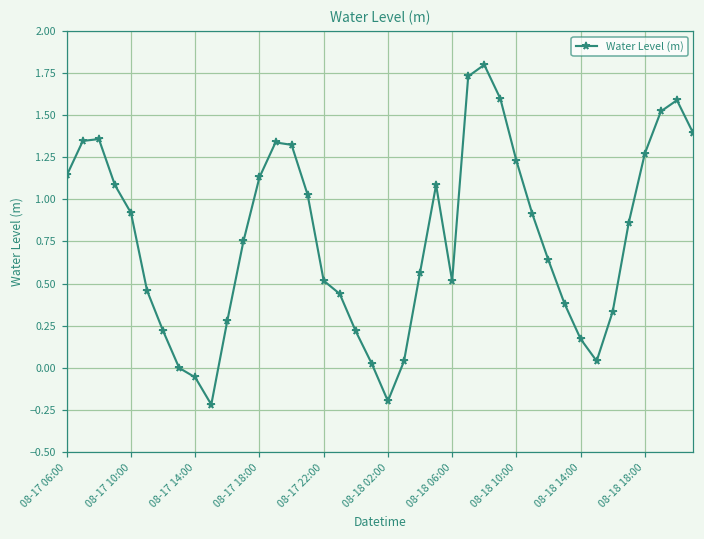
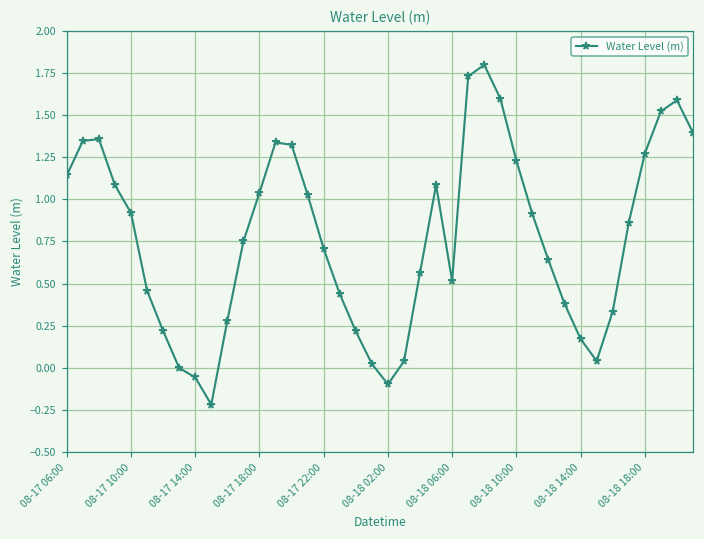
08-17 18:00: 1.13 -> 1.04
08-17 22:00: 0.52 -> 0.71
08-18 02:00: -0.20 -> -0.10
